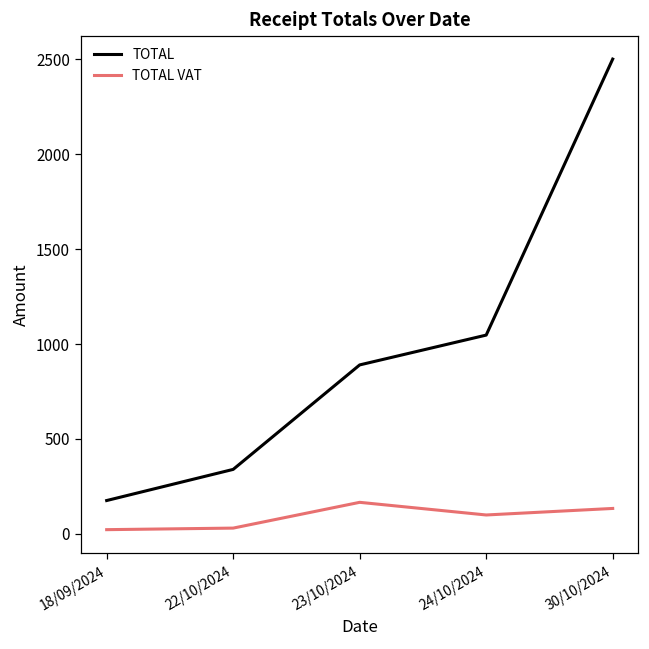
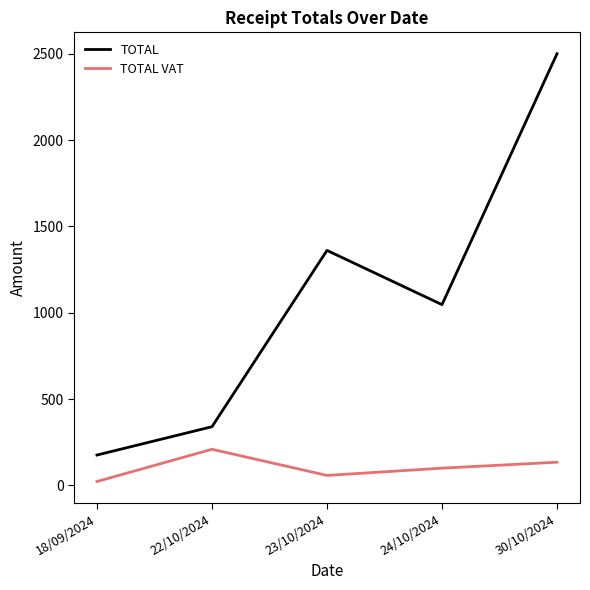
TOTAL VAT, 22/10/2024: 30 -> 210
TOTAL, 23/10/2024: 890 -> 1360
TOTAL VAT, 23/10/2024: 170 -> 60
